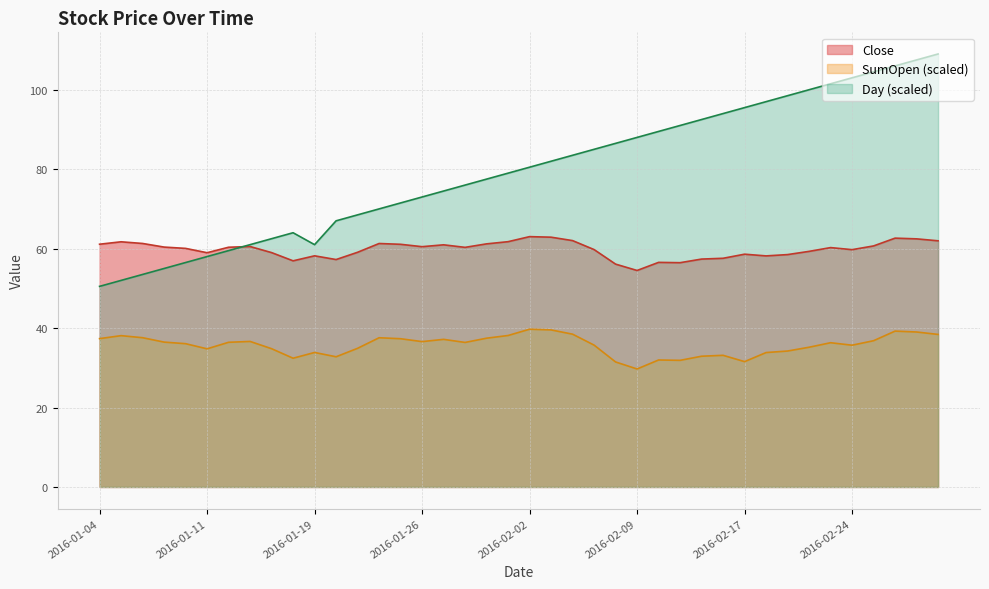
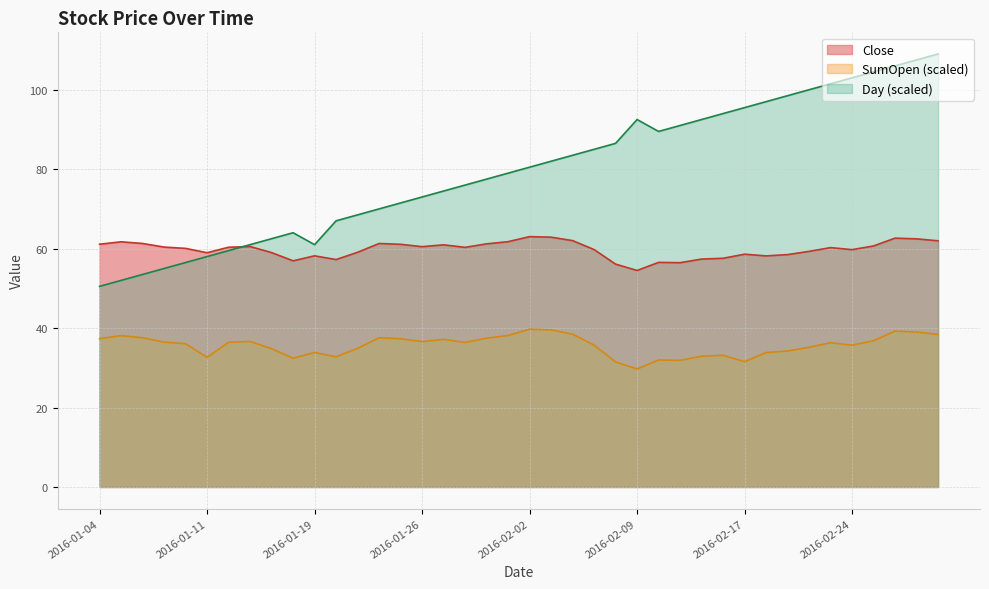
SumOpen (scaled), 2016-01-11: 35 -> 33
Day (scaled), 2016-02-09: 88 -> 93
